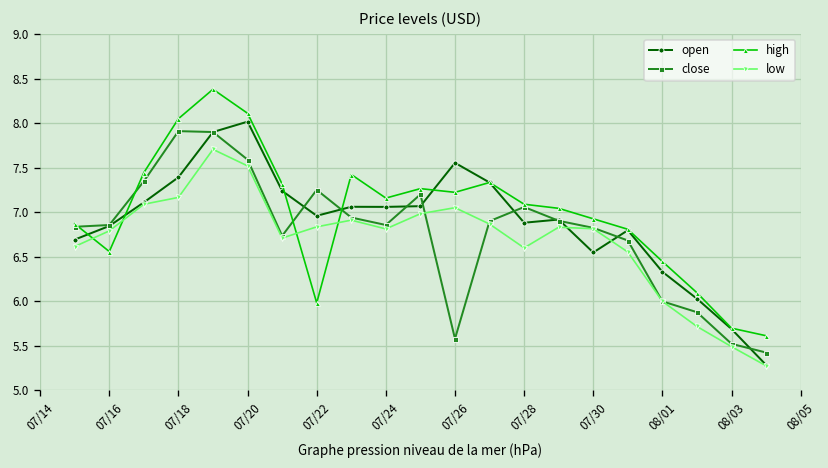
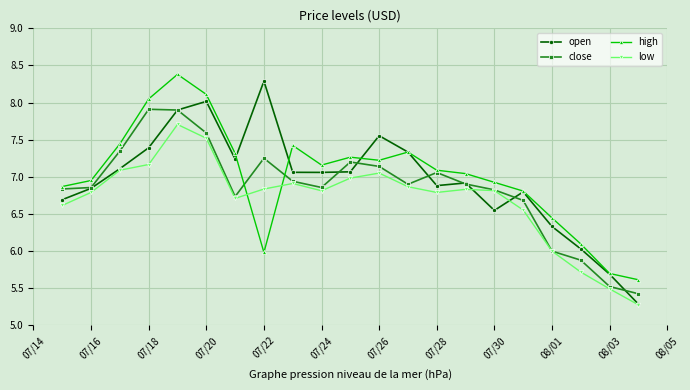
high, 07/16: 6.6 -> 7.0
open, 07/22: 7.0 -> 8.3
close, 07/26: 5.6 -> 7.1
low, 07/28: 6.6 -> 6.8
